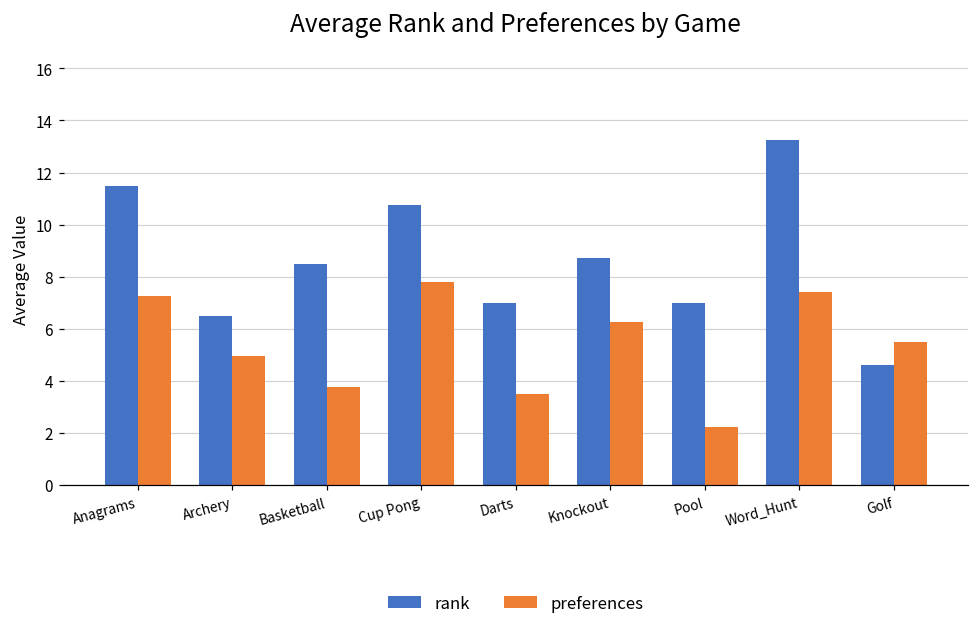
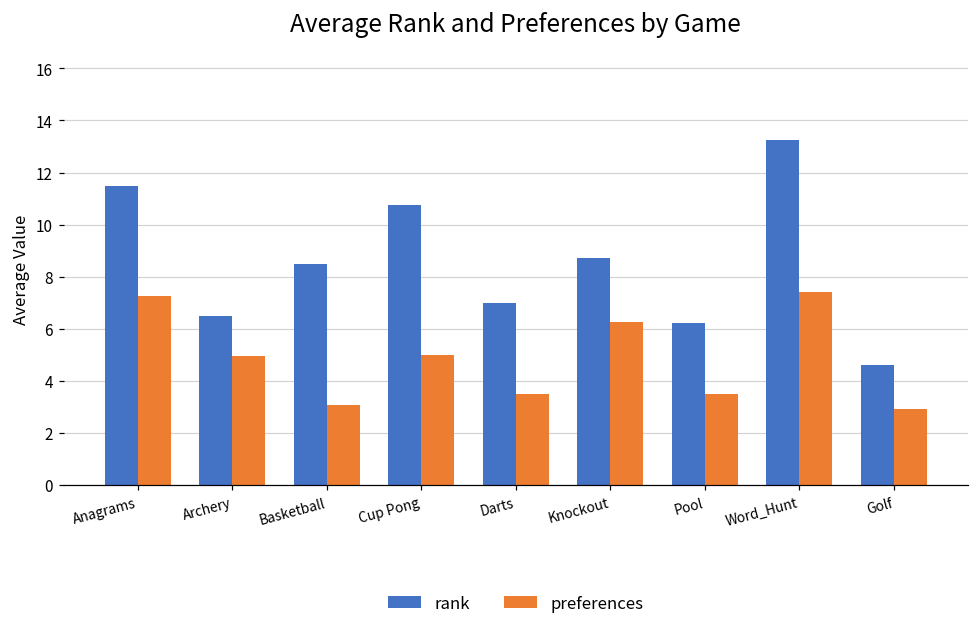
preferences, Basketball: 3.8 -> 3.1
preferences, Cup Pong: 7.8 -> 5.0
rank, Pool: 7.0 -> 6.2
preferences, Pool: 2.2 -> 3.5
preferences, Golf: 5.5 -> 2.9
